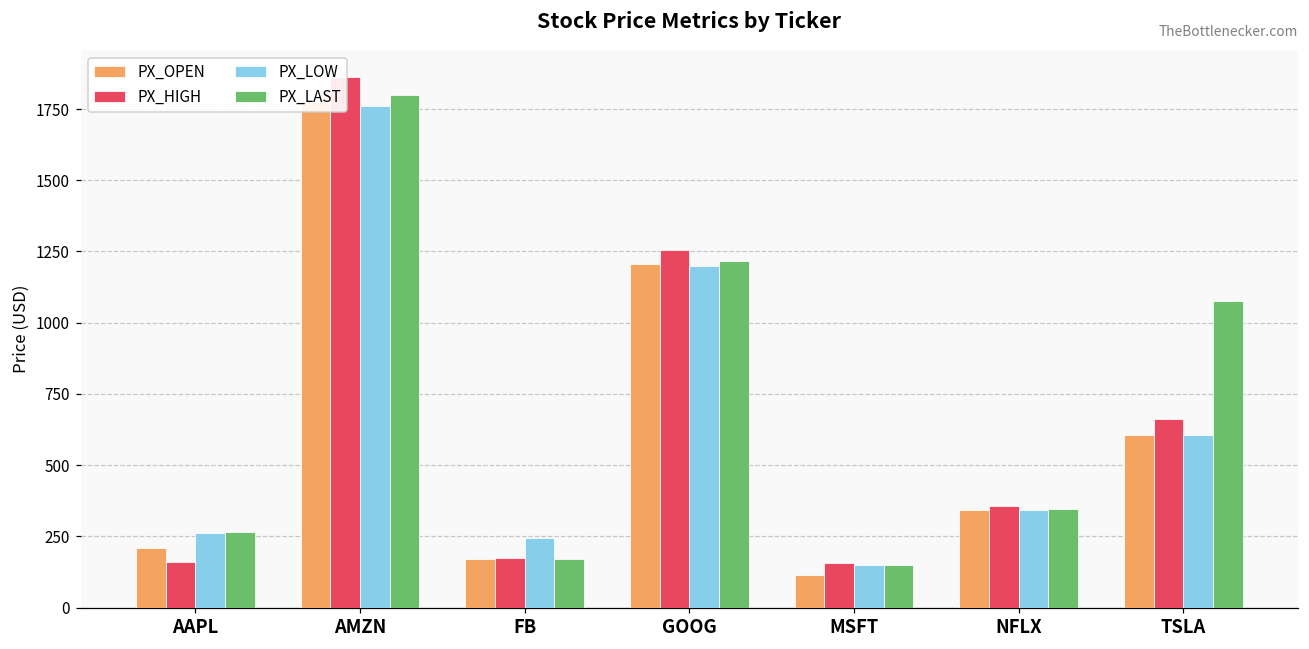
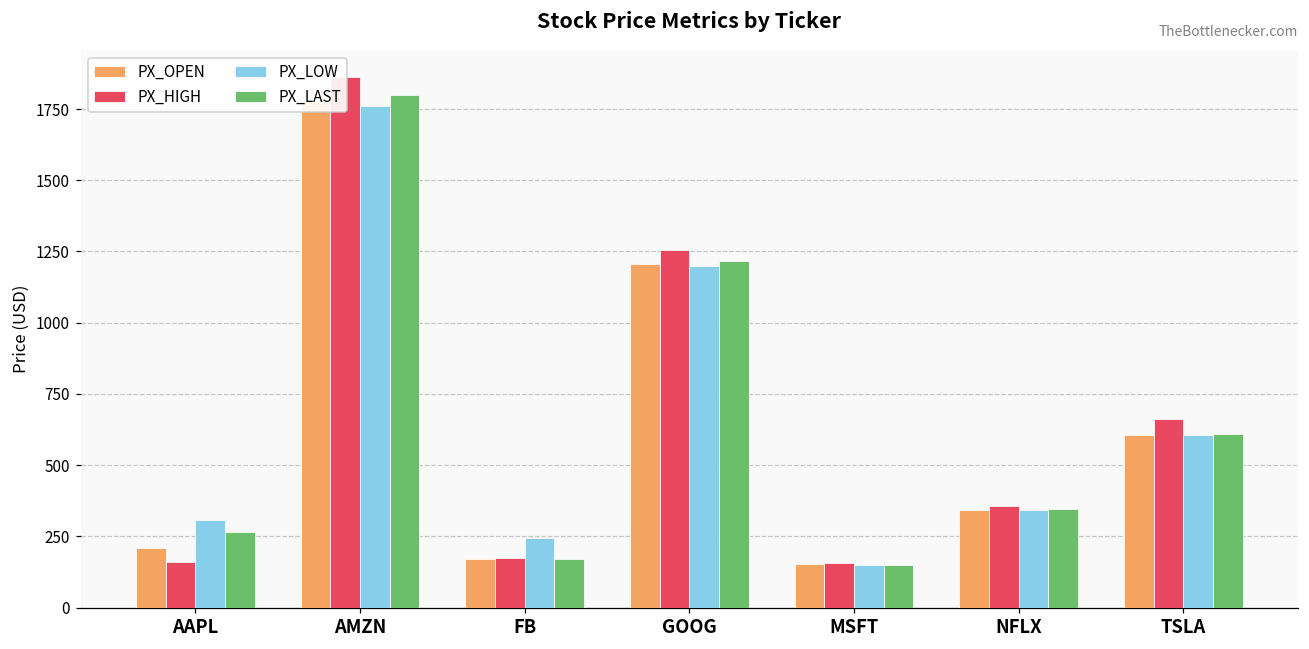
PX_LOW, AAPL: 260 -> 310
PX_OPEN, MSFT: 110 -> 150
PX_LAST, TSLA: 1070 -> 610
